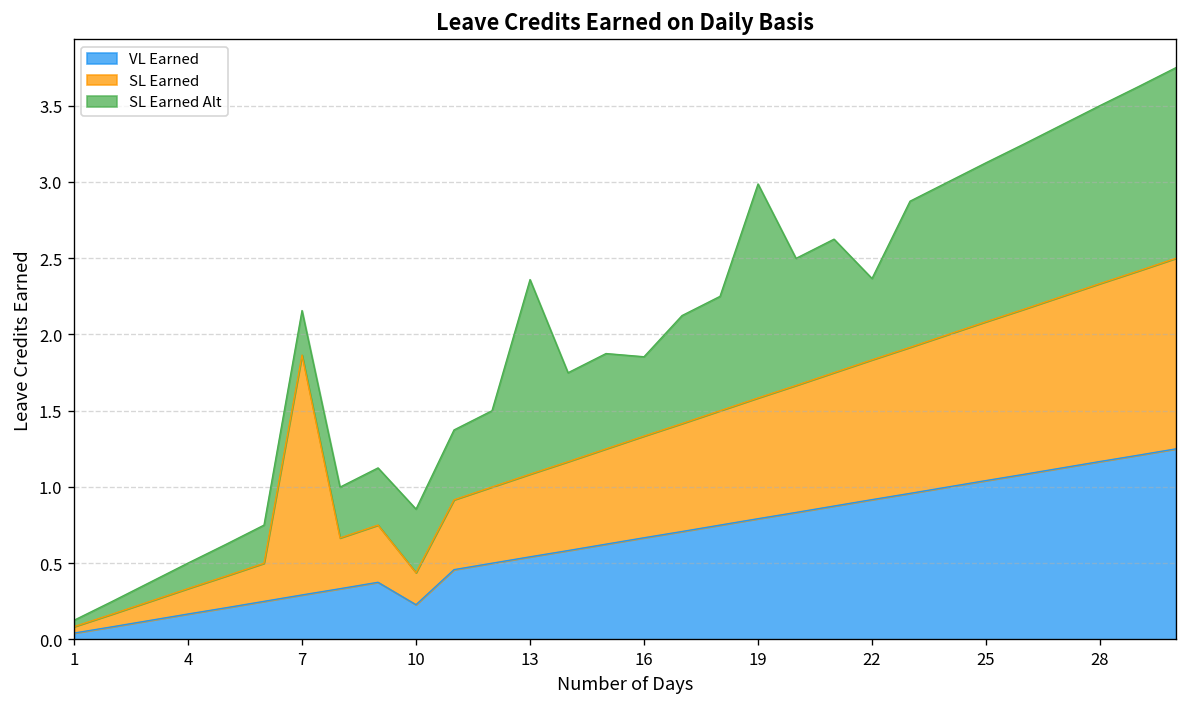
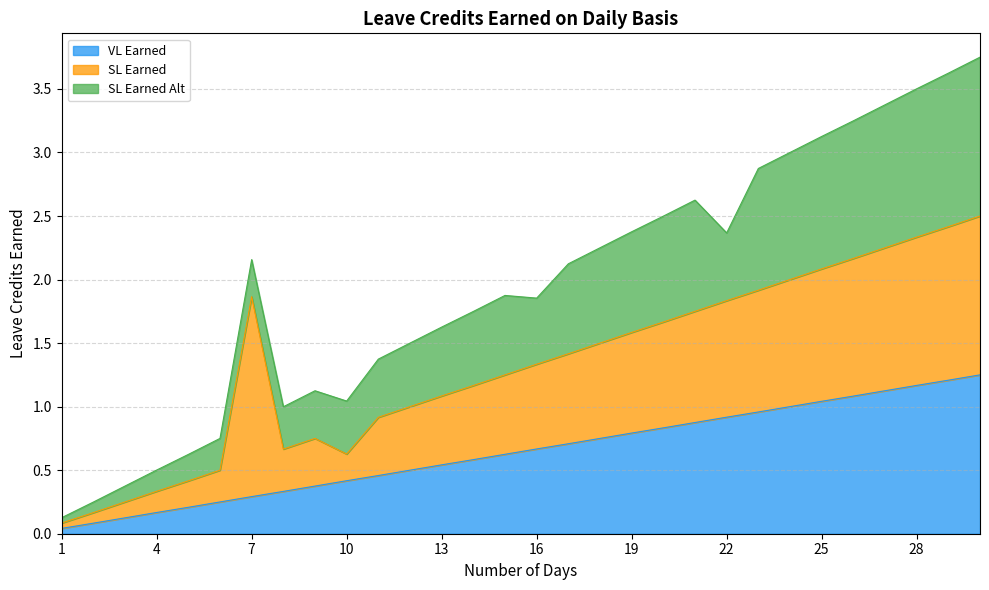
VL Earned, 10: 0.23 -> 0.42
SL Earned Alt, 13: 1.28 -> 0.54
SL Earned Alt, 19: 1.40 -> 0.79
